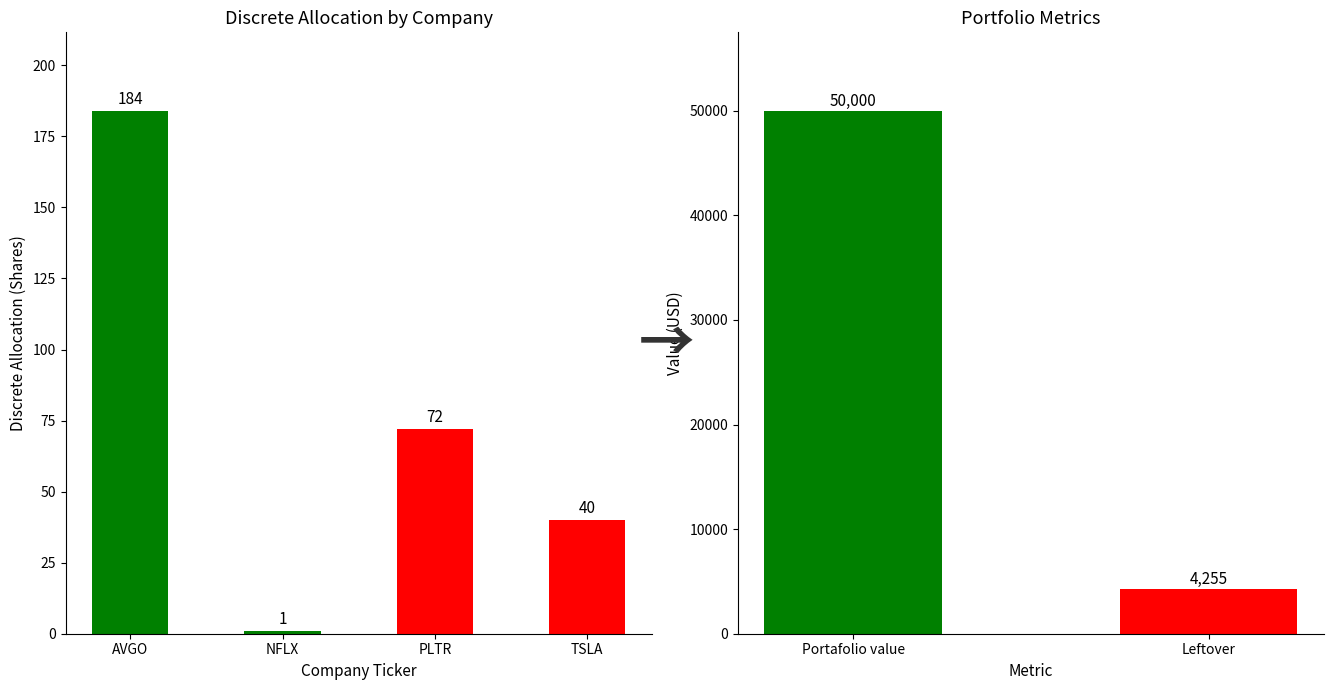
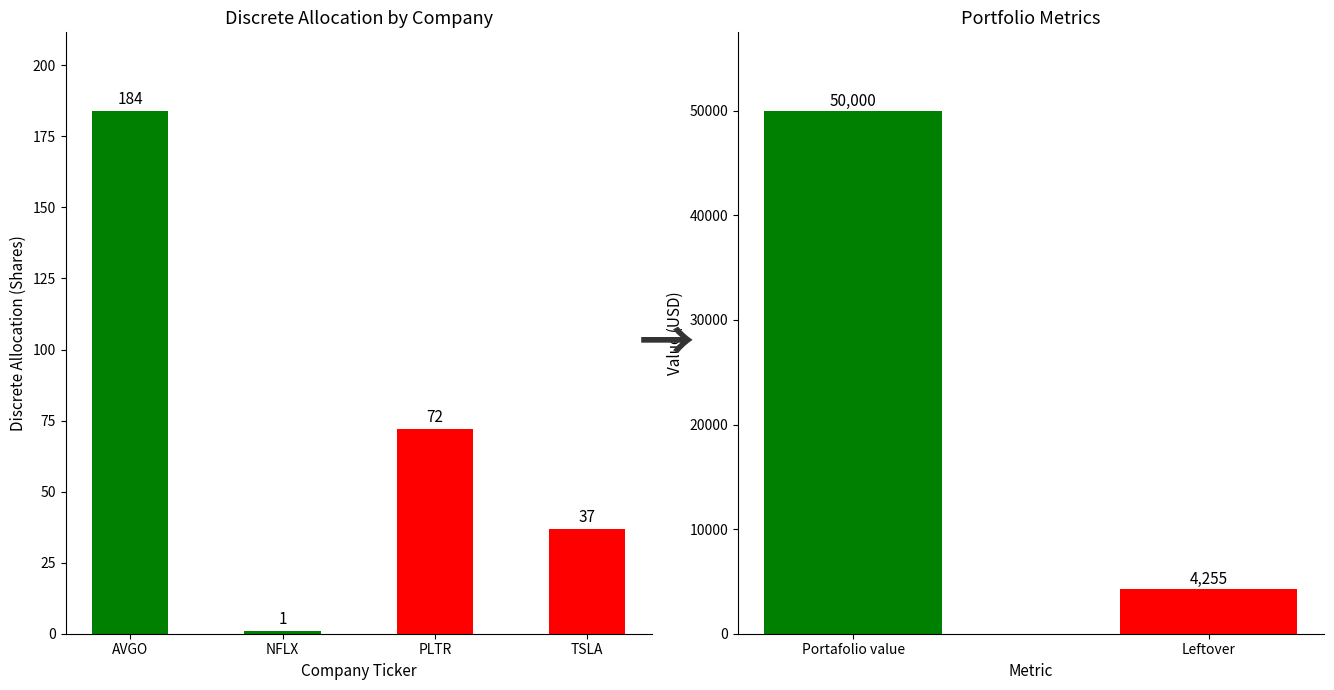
Discrete Allocation by Company, TSLA: 40 -> 37
